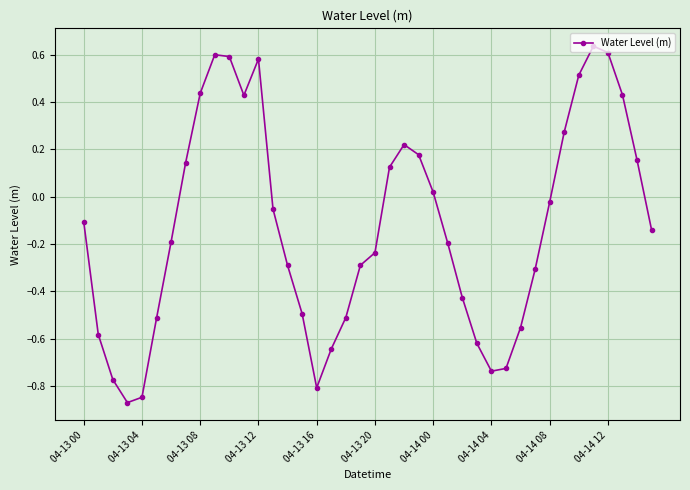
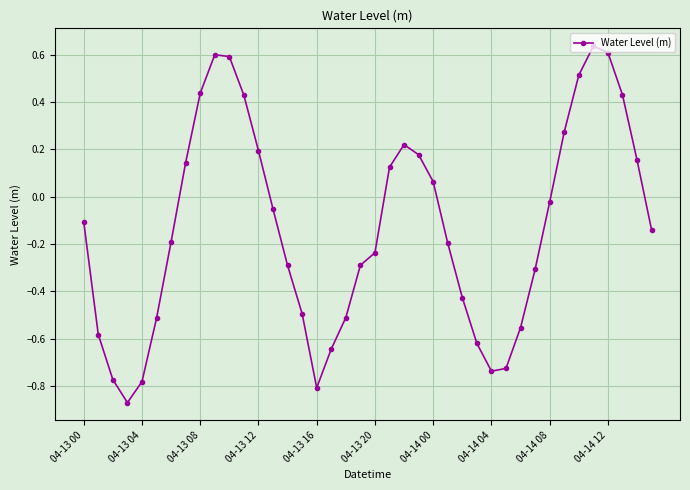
04-13 04: -0.85 -> -0.78
04-13 12: 0.58 -> 0.20
04-14 00: 0.02 -> 0.06
